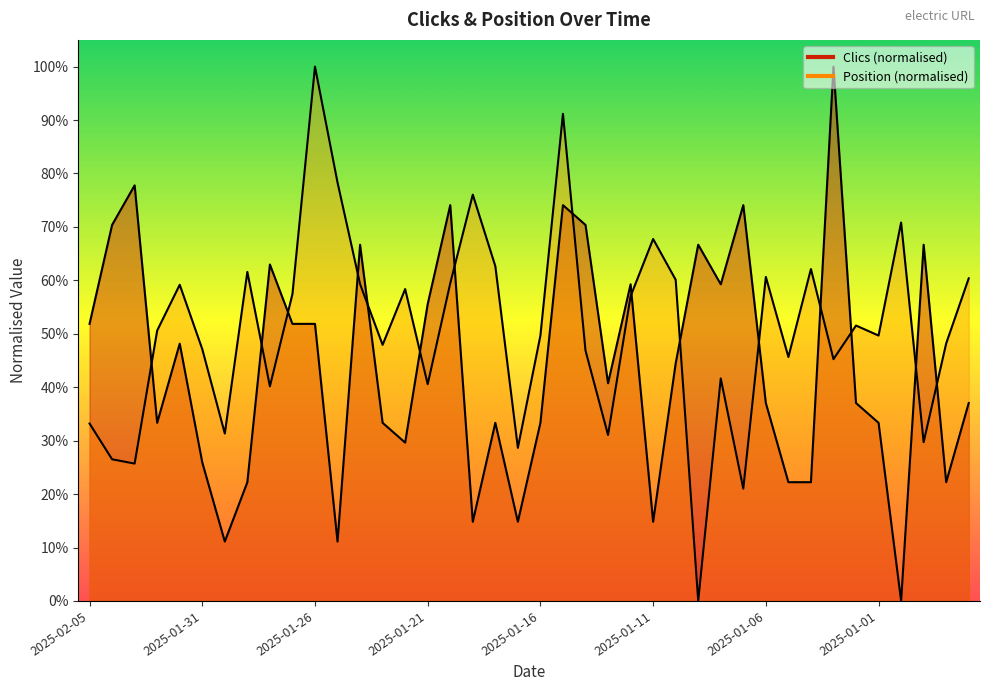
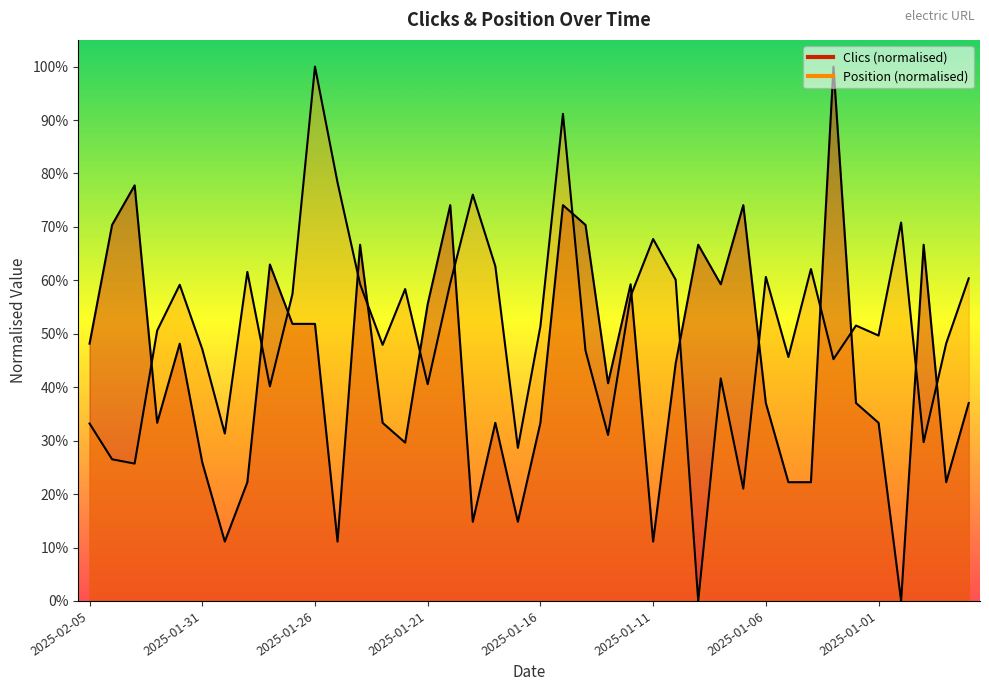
Clics (normalised), 2025-02-05: 52% -> 48%
Position (normalised), 2025-01-16: 50% -> 51%
Clics (normalised), 2025-01-11: 15% -> 11%
